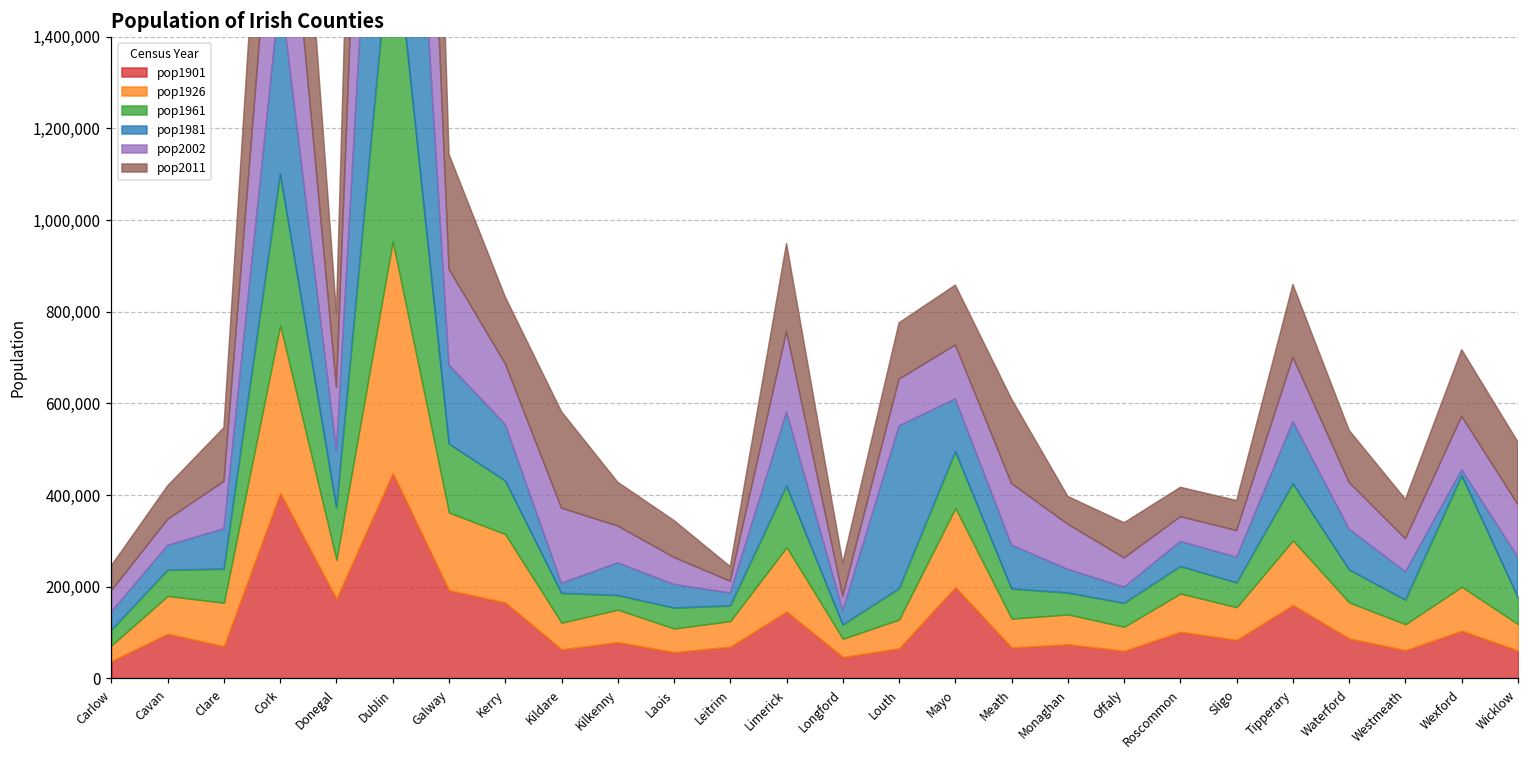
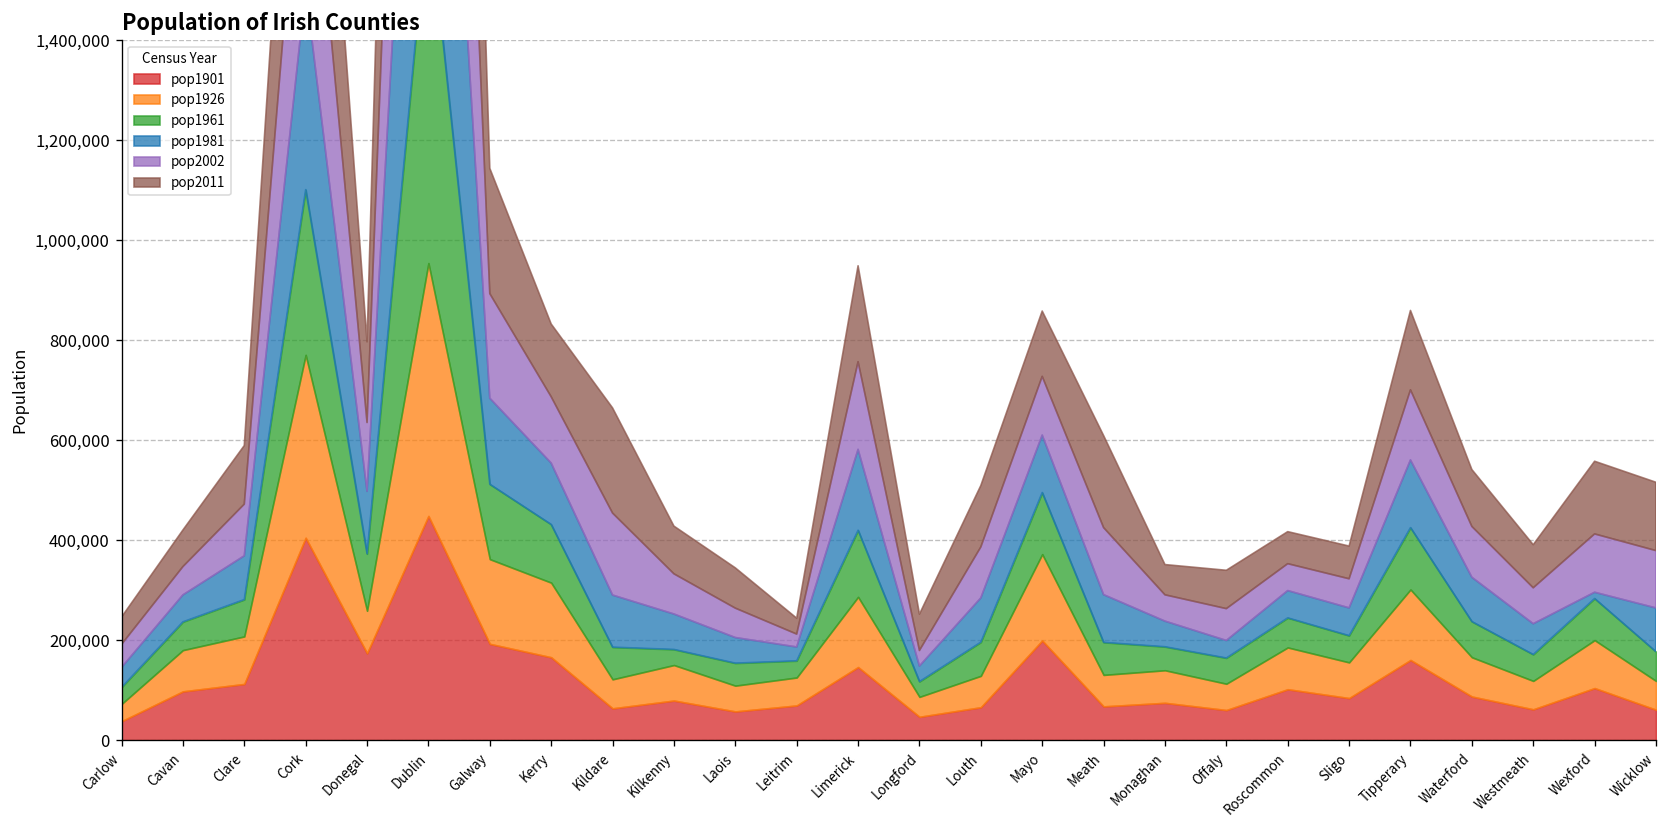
pop1901, Clare: 70,000 -> 110,000
pop1981, Kildare: 20,000 -> 100,000
pop1981, Louth: 360,000 -> 90,000
pop2002, Monaghan: 100,000 -> 50,000
pop1961, Wexford: 240,000 -> 80,000
